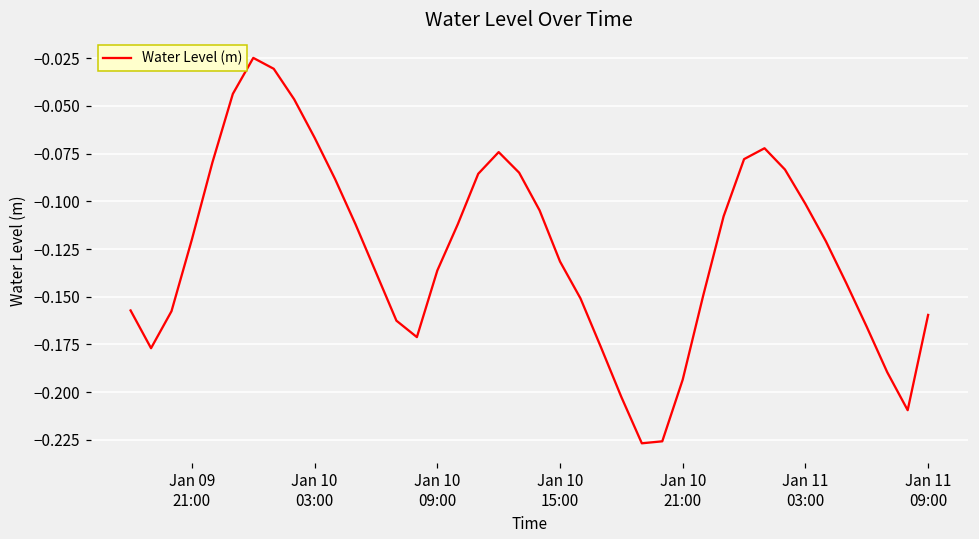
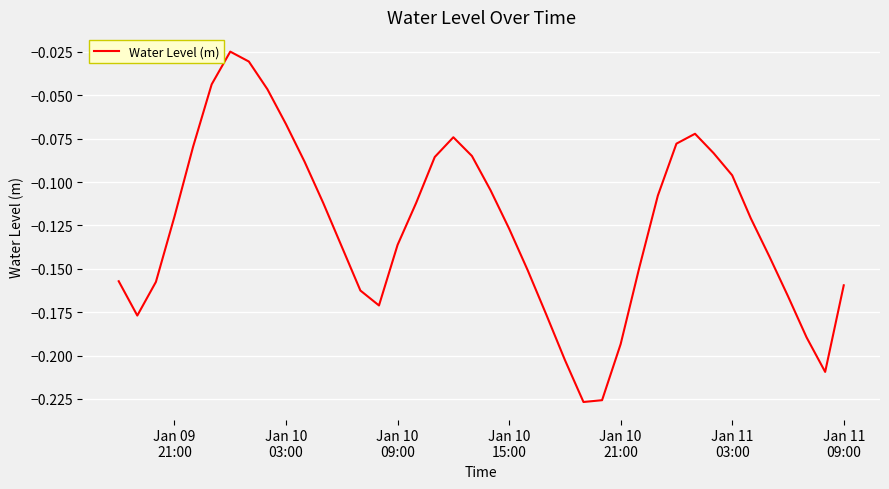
Jan 10 15:00: -0.132 -> -0.127
Jan 11 03:00: -0.101 -> -0.096
